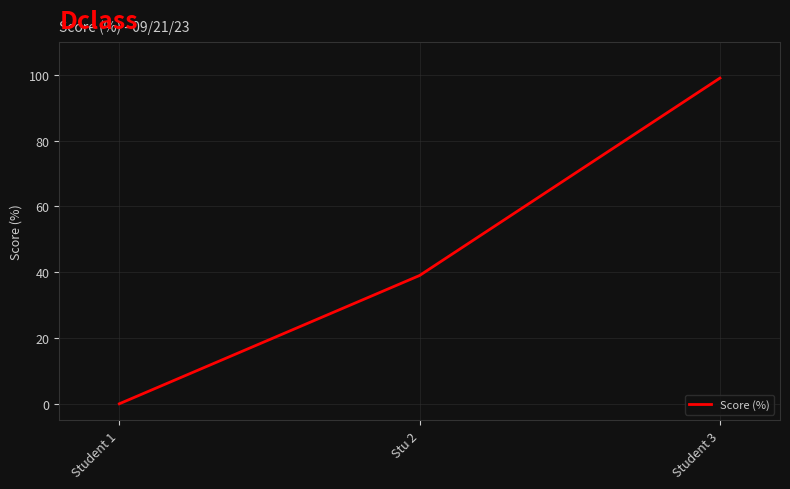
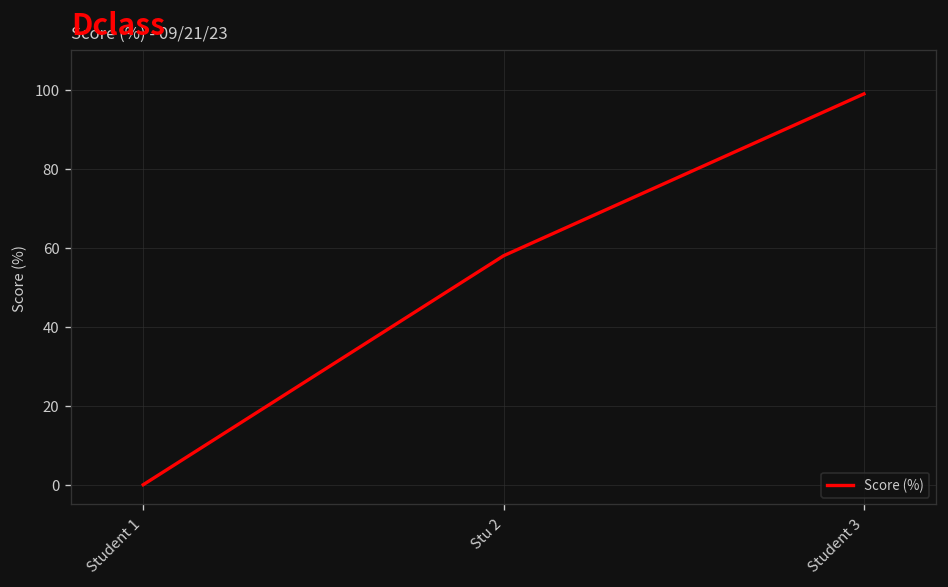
Stu 2: 39 -> 58
